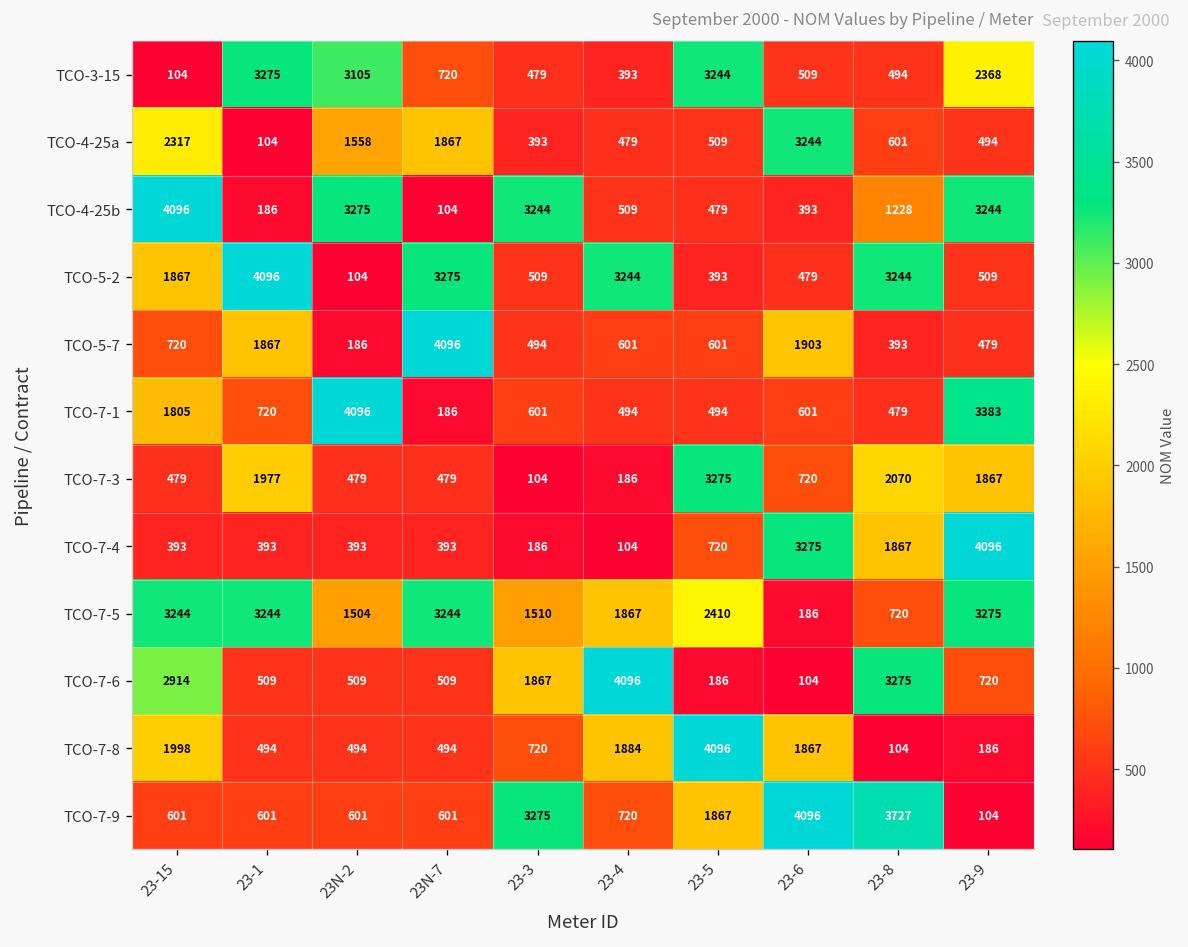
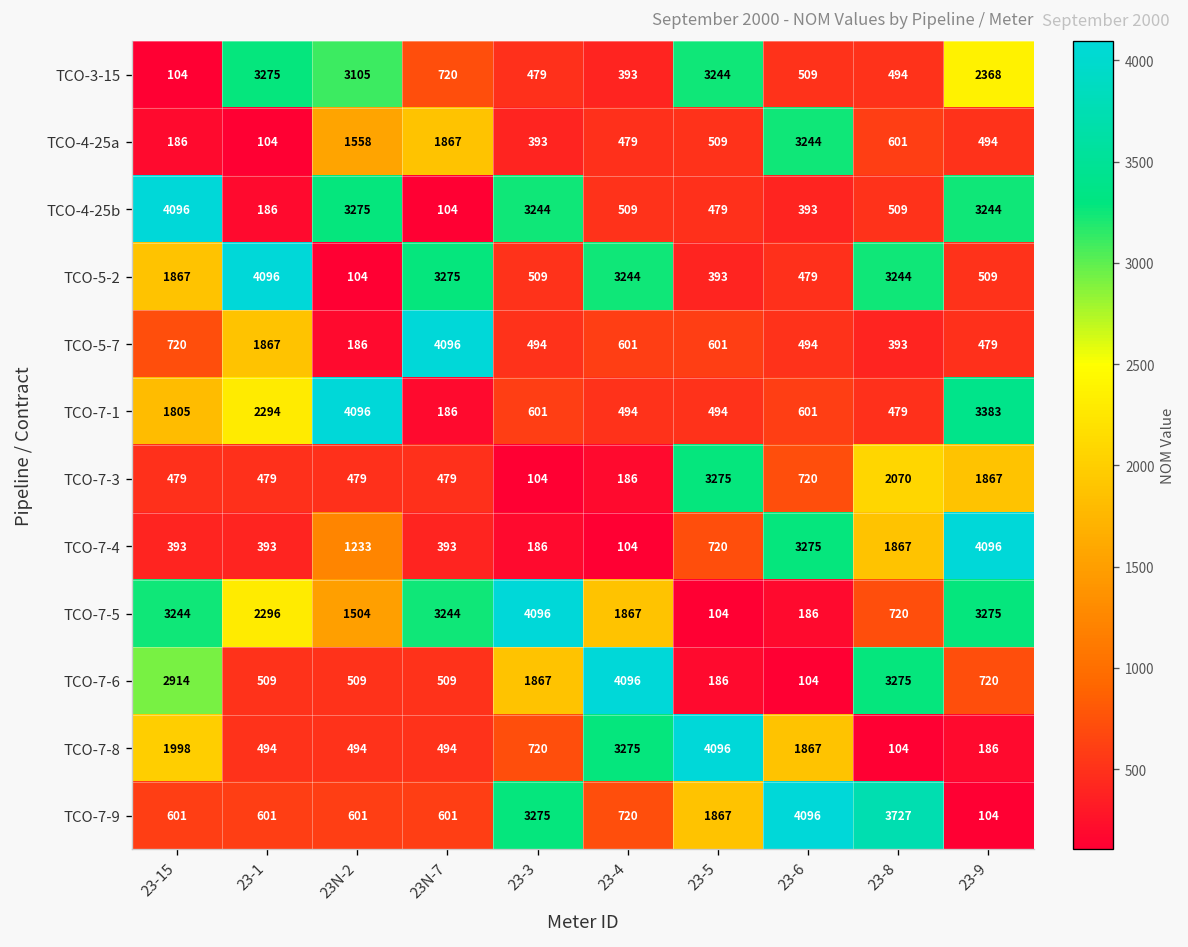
TCO-4-25a, 23-15: 2317 -> 186
TCO-4-25b, 23-8: 1228 -> 509
TCO-5-7, 23-6: 1903 -> 494
TCO-7-1, 23-1: 720 -> 2294
TCO-7-3, 23-1: 1977 -> 479
TCO-7-4, 23N-2: 393 -> 1233
TCO-7-5, 23-1: 3244 -> 2296
TCO-7-5, 23-3: 1510 -> 4096
TCO-7-5, 23-5: 2410 -> 104
TCO-7-8, 23-4: 1884 -> 3275
